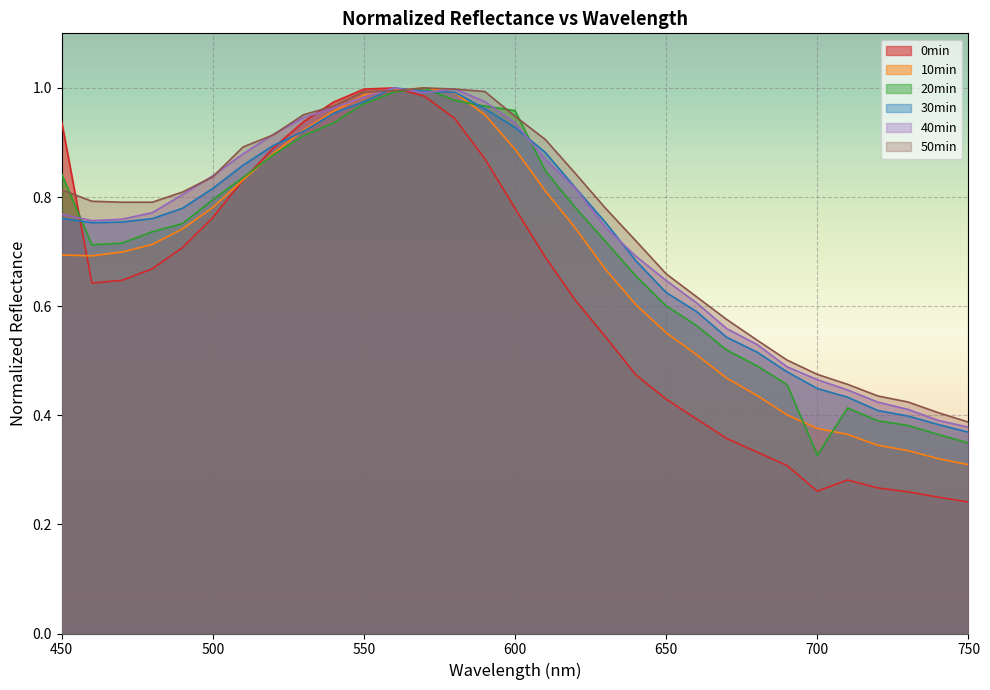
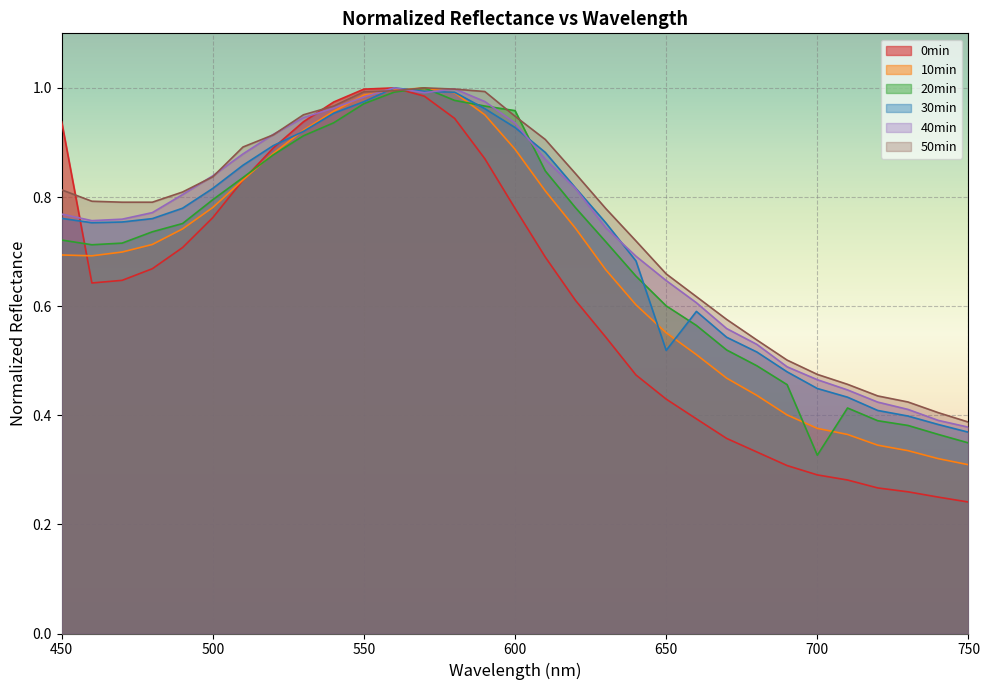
20min, 450: 0.84 -> 0.72
30min, 650: 0.62 -> 0.52
0min, 700: 0.26 -> 0.29
